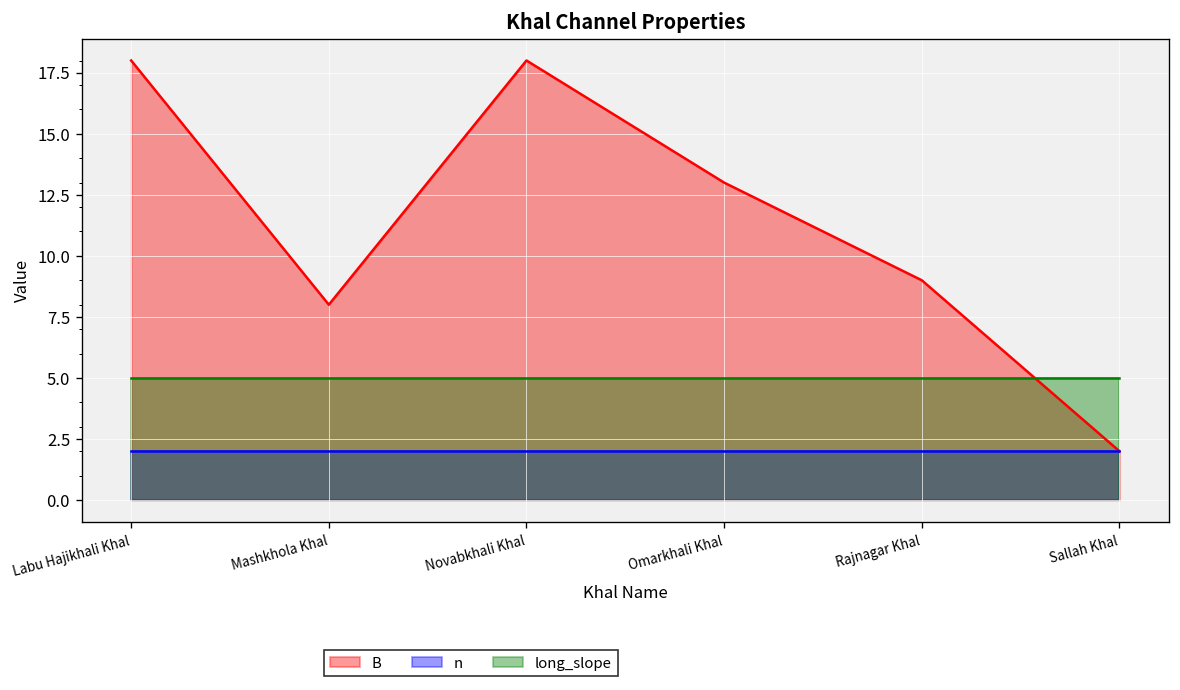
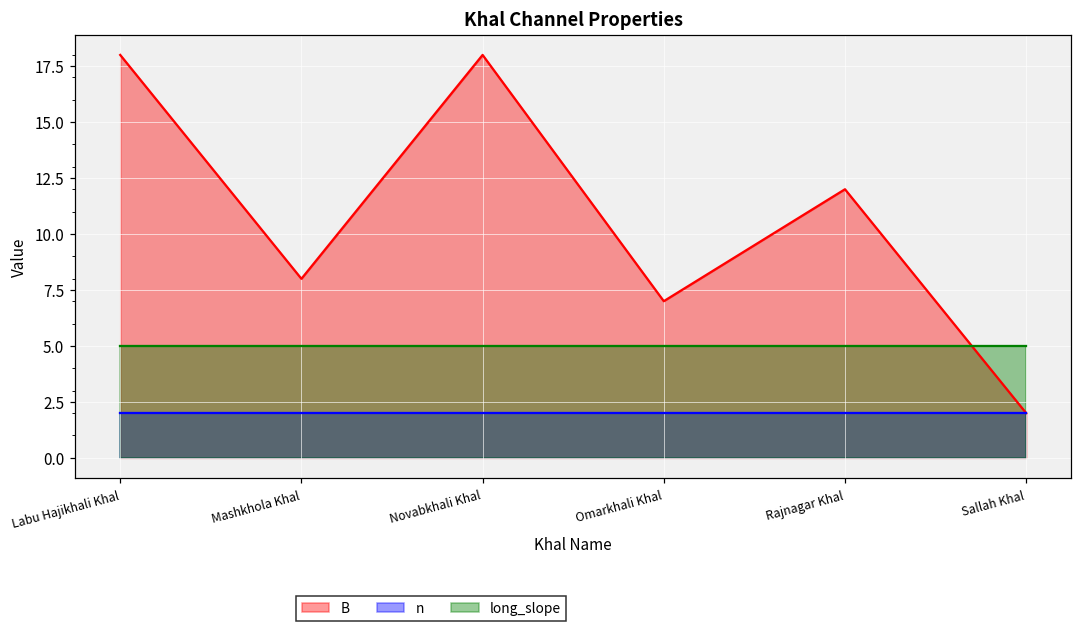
B, Omarkhali Khal: 13 -> 7
B, Rajnagar Khal: 9 -> 12
